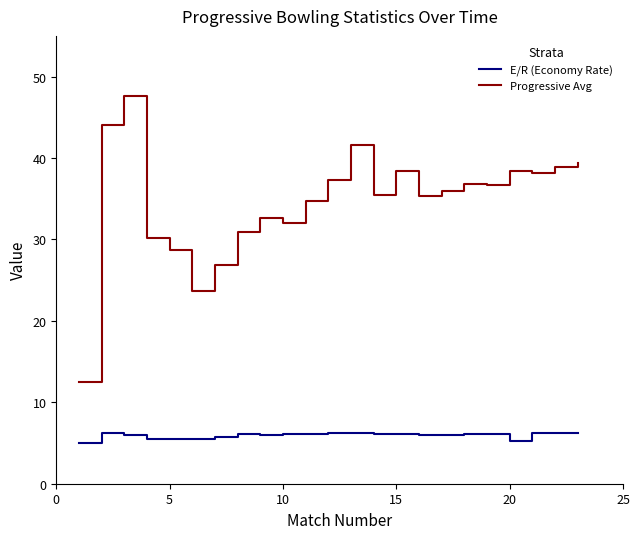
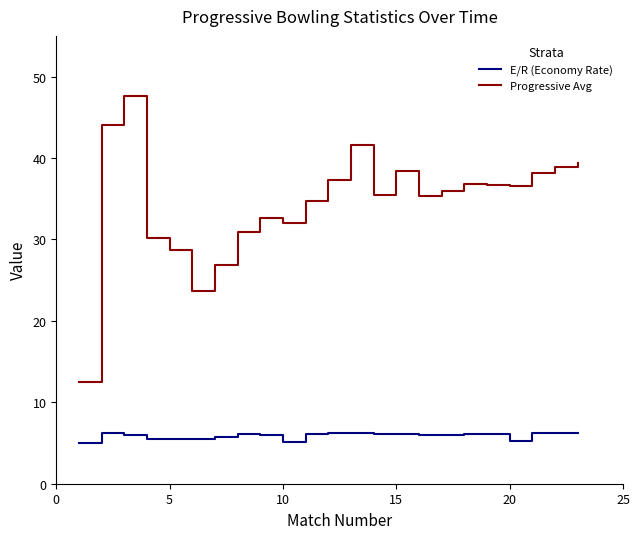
E/R (Economy Rate), 10: 6 -> 5
Progressive Avg, 20: 38 -> 37
